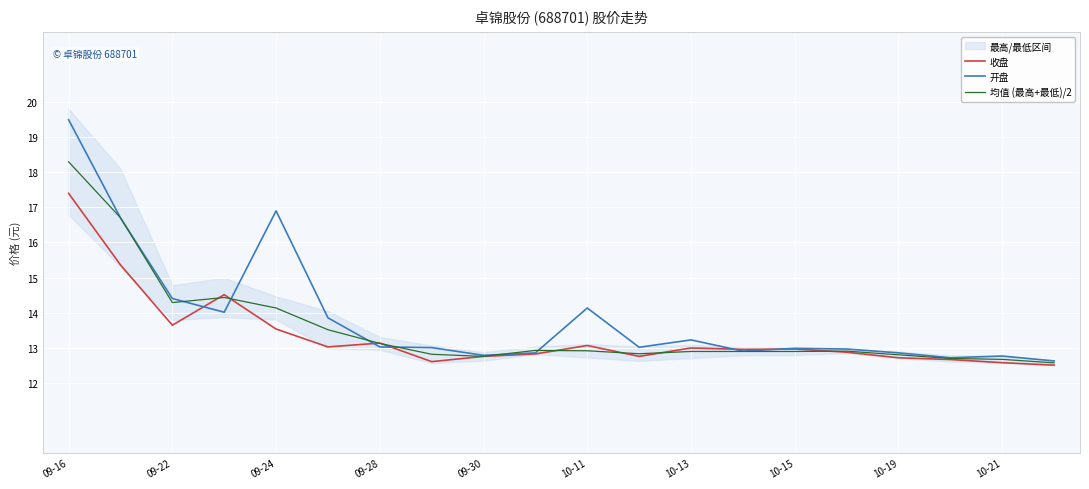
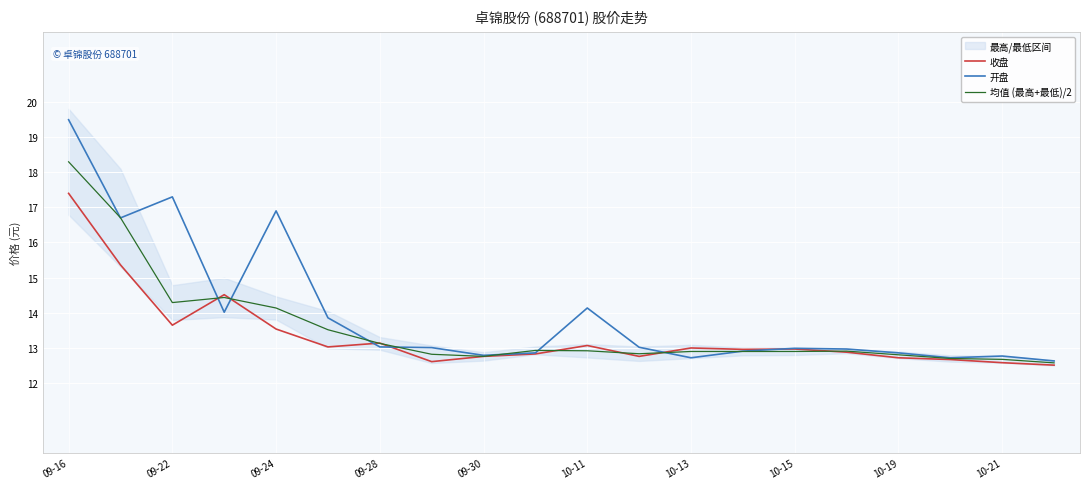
开盘, 09-22: 14.4 -> 17.3
开盘, 10-13: 13.2 -> 12.7
